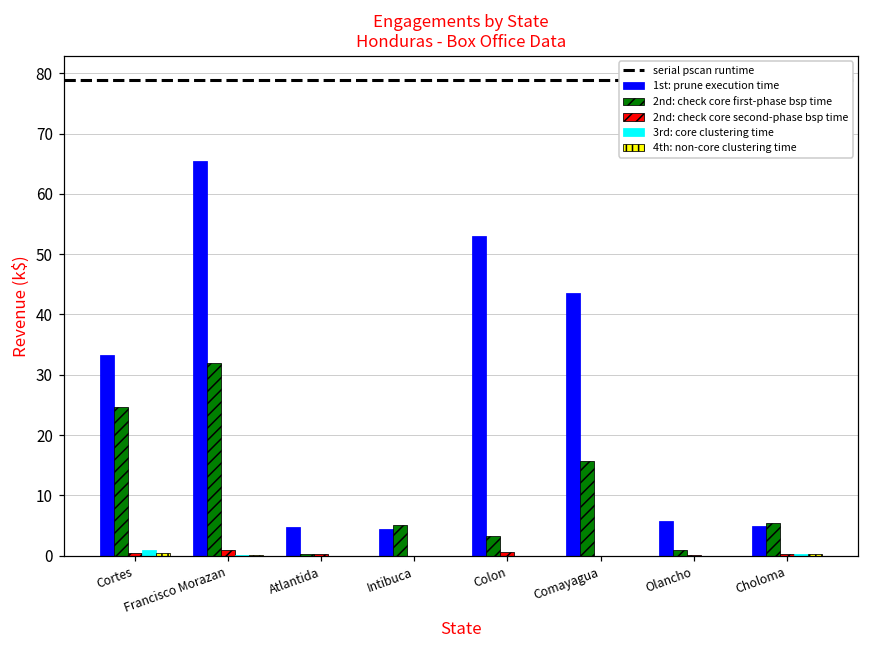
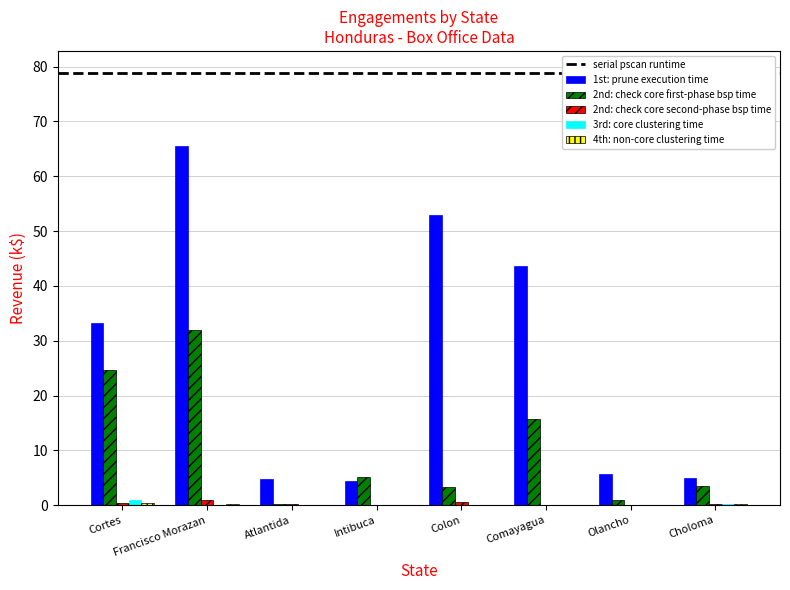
2nd: check core first-phase bsp time, Choloma: 5 -> 3
